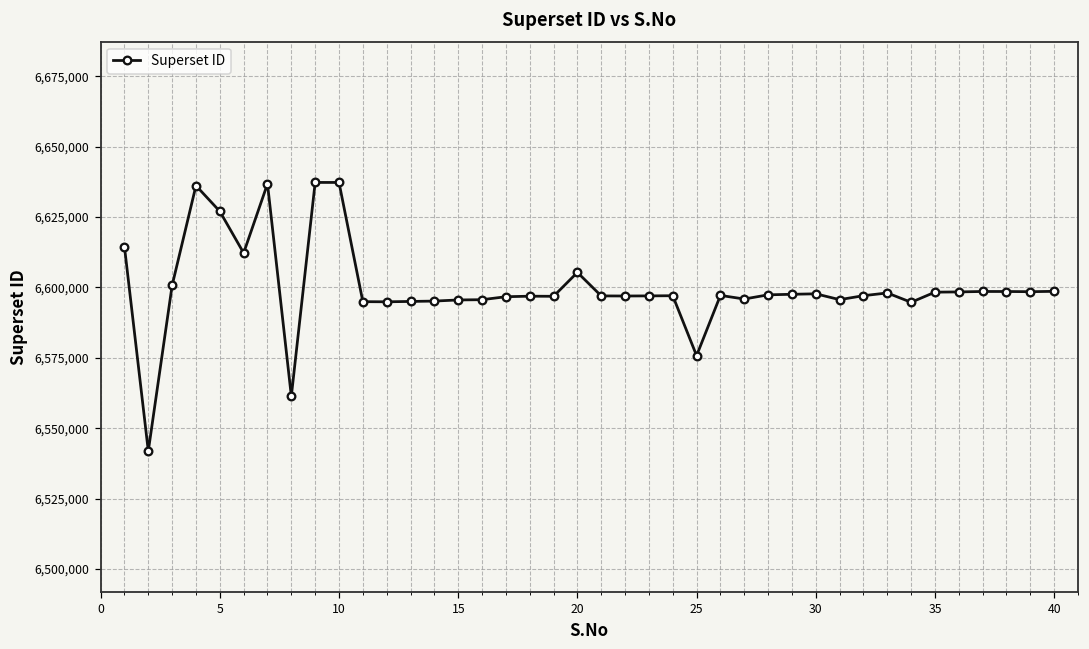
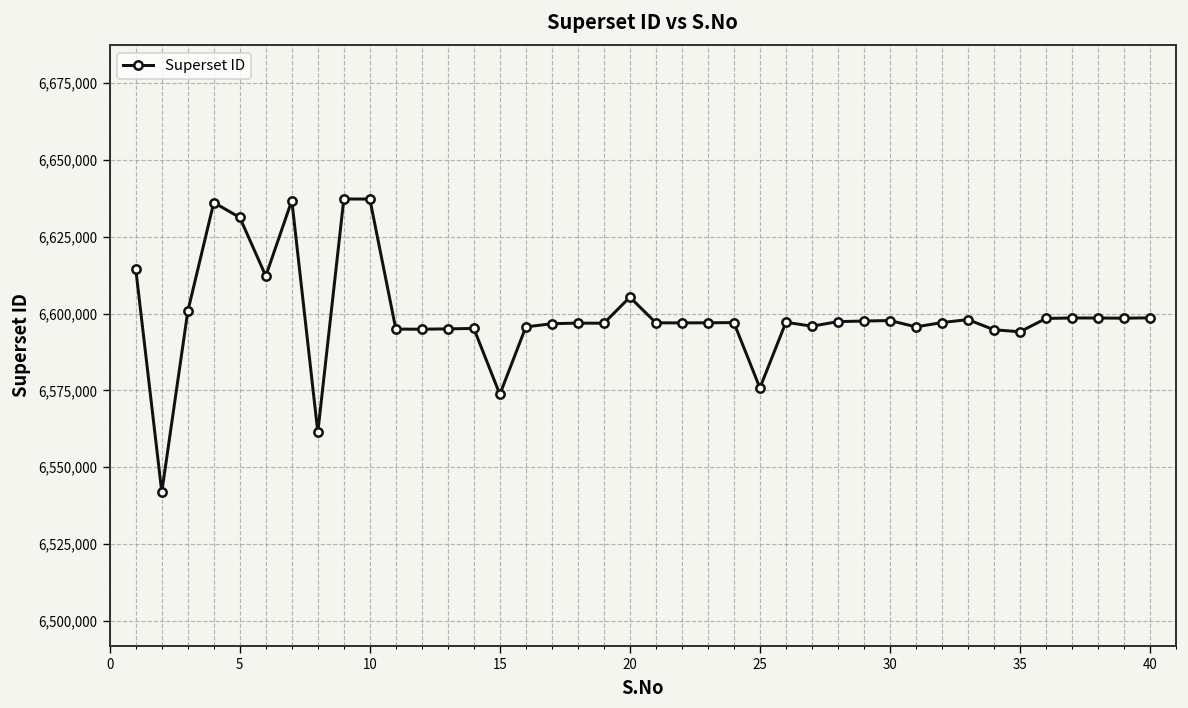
5: 6,627,000 -> 6,631,000
15: 6,596,000 -> 6,574,000
35: 6,598,000 -> 6,594,000
